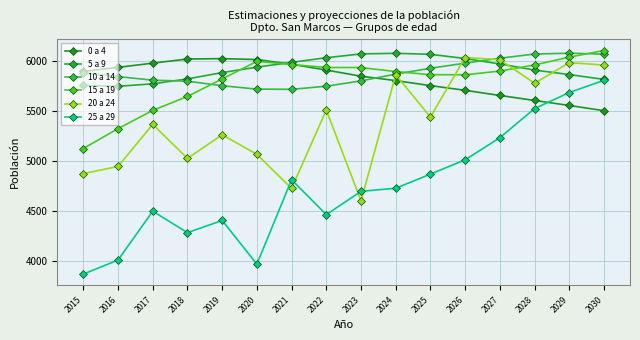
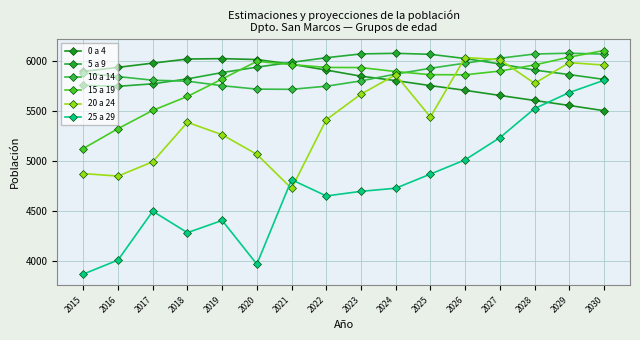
20 a 24, 2016: 4940 -> 4850
20 a 24, 2017: 5360 -> 4990
20 a 24, 2018: 5020 -> 5380
20 a 24, 2022: 5510 -> 5410
25 a 29, 2022: 4460 -> 4650
20 a 24, 2023: 4600 -> 5670
